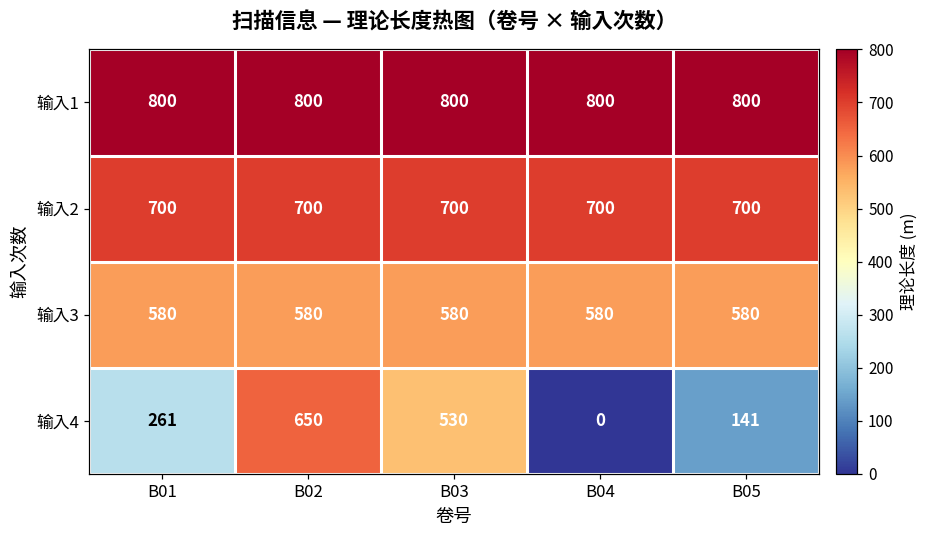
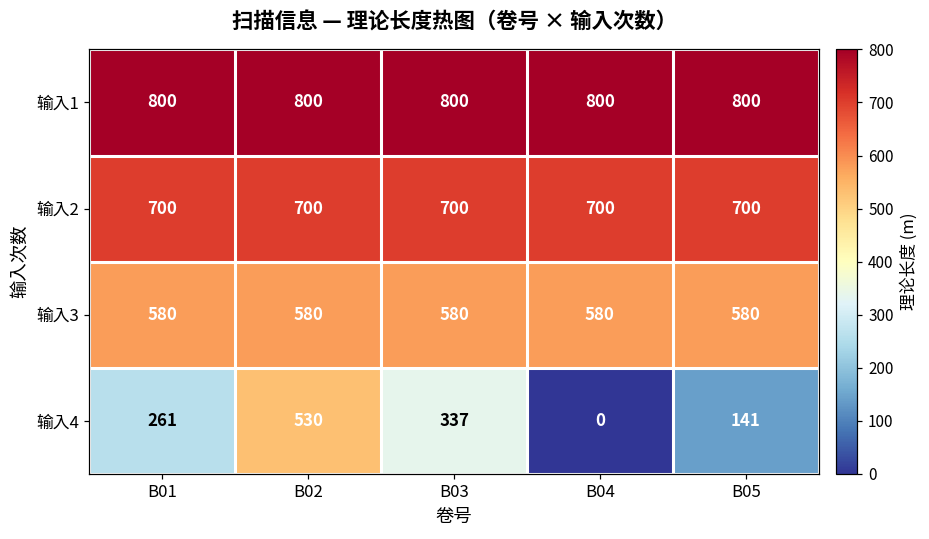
输入4, B02: 650 -> 530
输入4, B03: 530 -> 337
